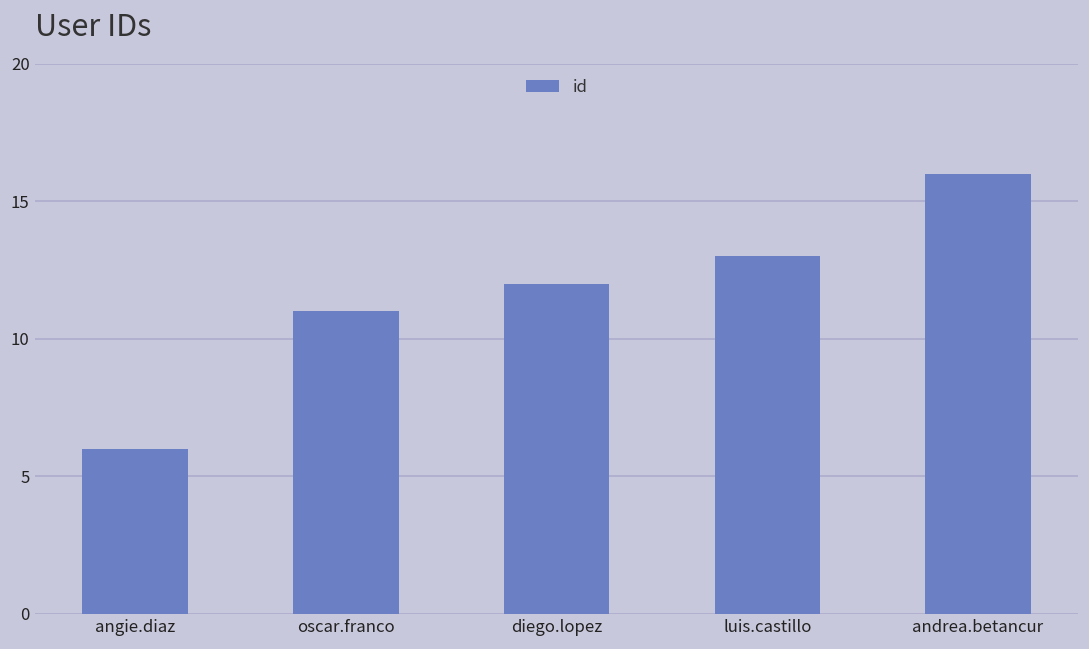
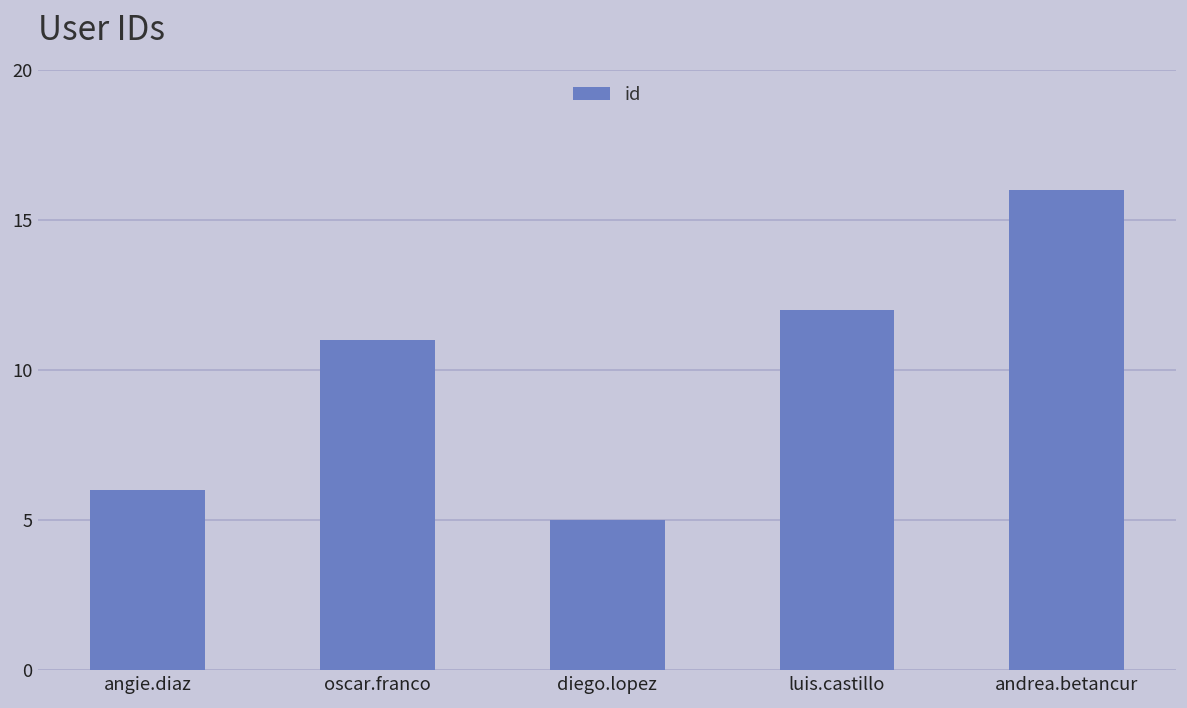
diego.lopez: 12 -> 5
luis.castillo: 13 -> 12
